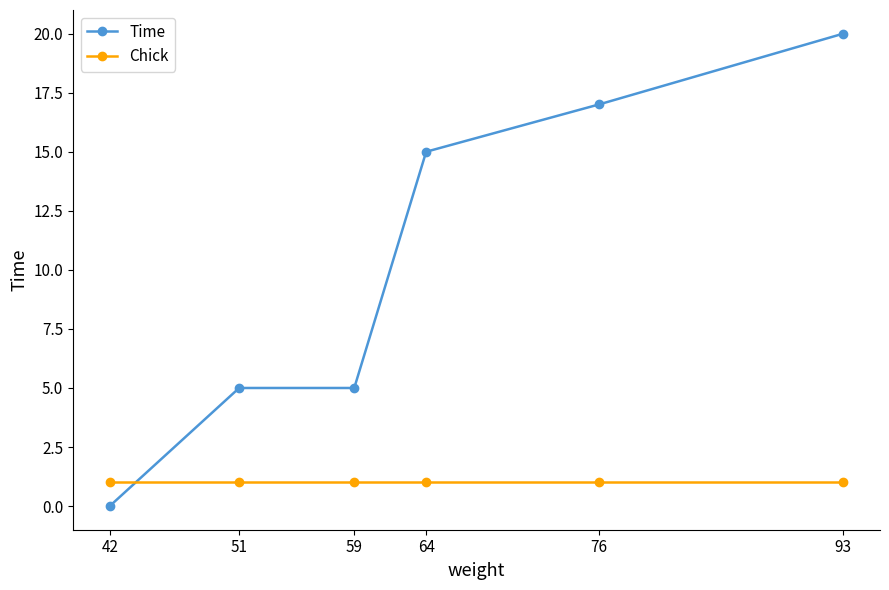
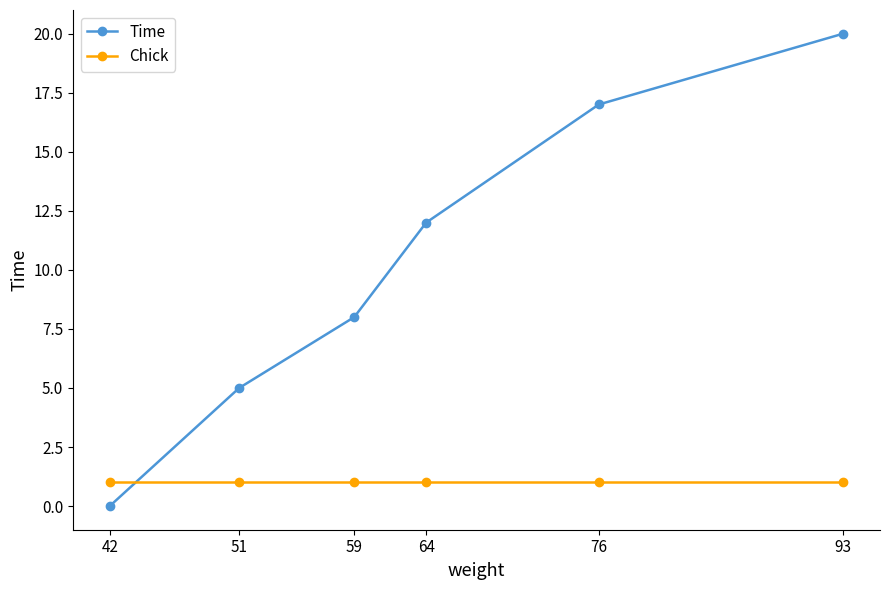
Time, 59: 5 -> 8
Time, 64: 15 -> 12
